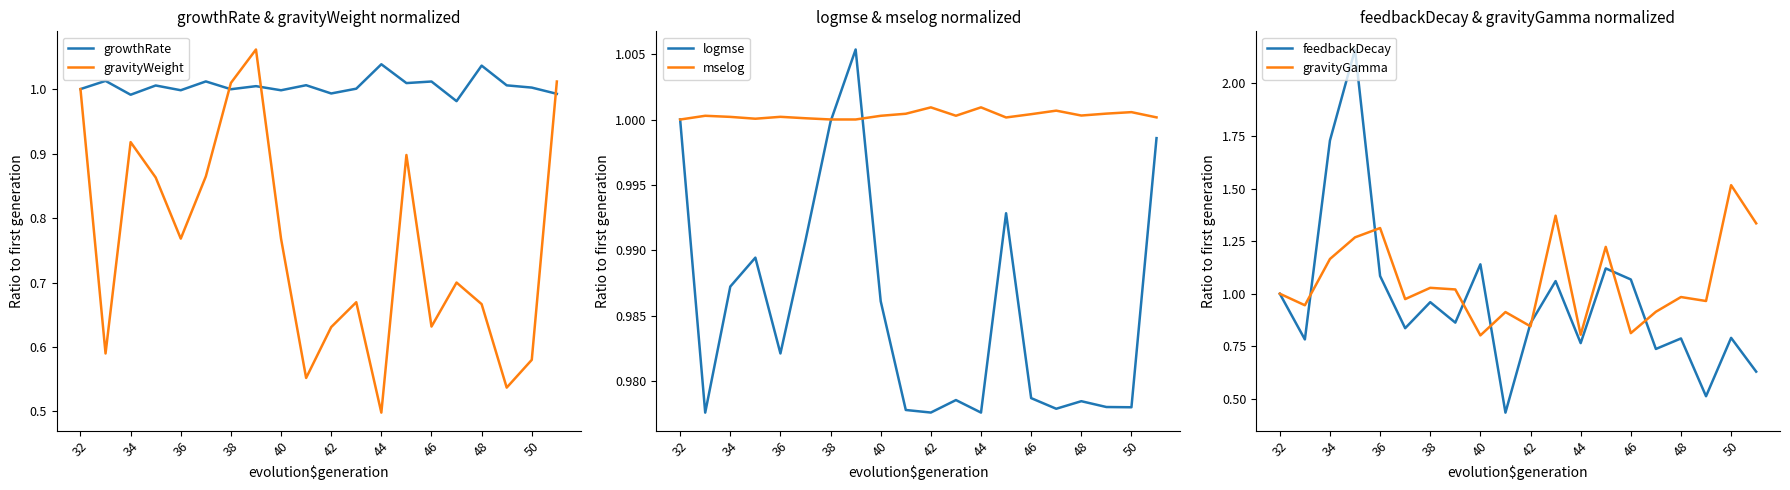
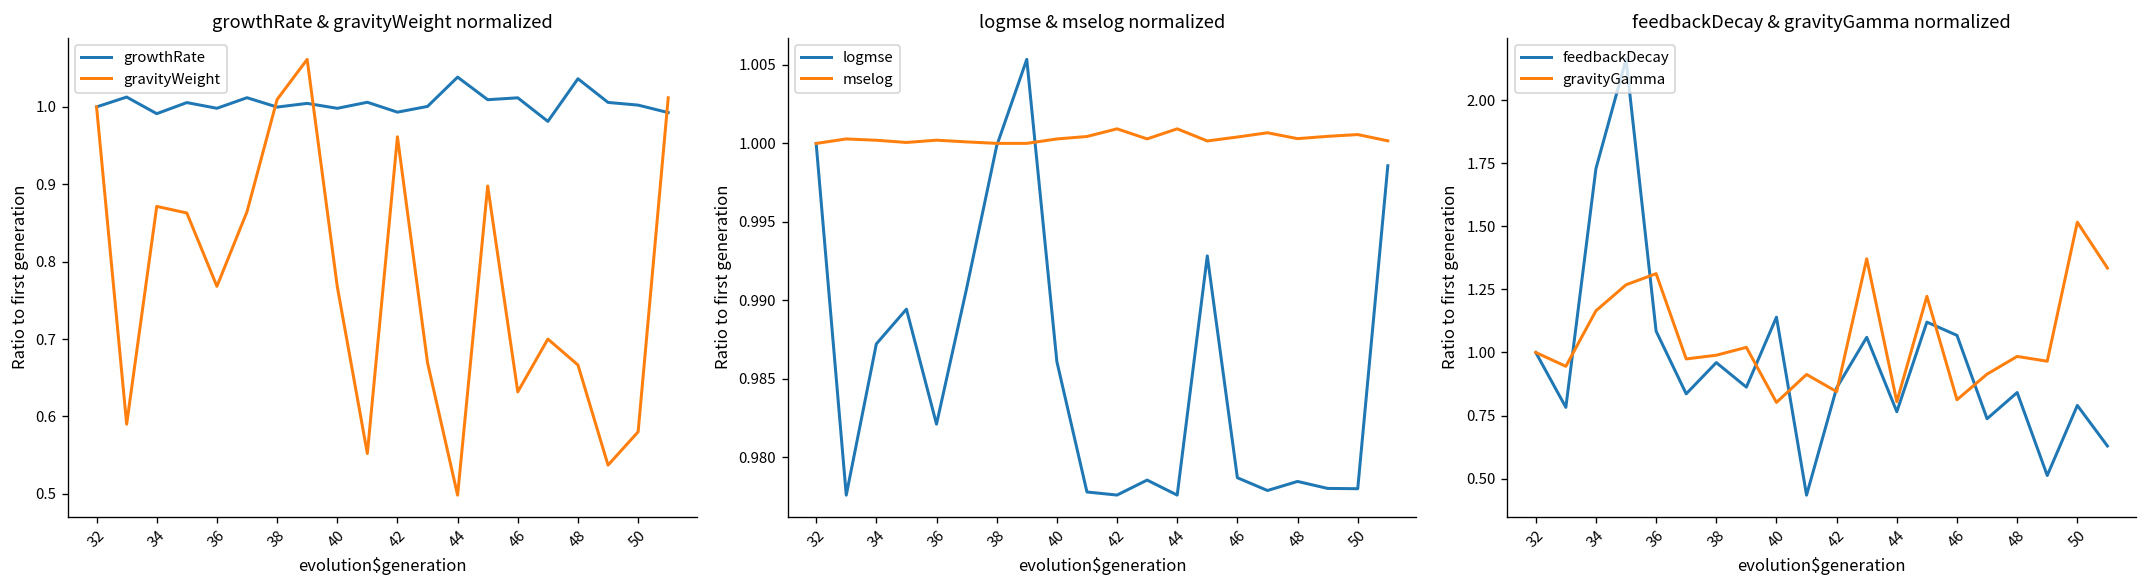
growthRate & gravityWeight normalized, gravityWeight, 34: 0.92 -> 0.87
growthRate & gravityWeight normalized, gravityWeight, 42: 0.63 -> 0.96
feedbackDecay & gravityGamma normalized, gravityGamma, 38: 1.03 -> 0.99
feedbackDecay & gravityGamma normalized, feedbackDecay, 48: 0.79 -> 0.84
